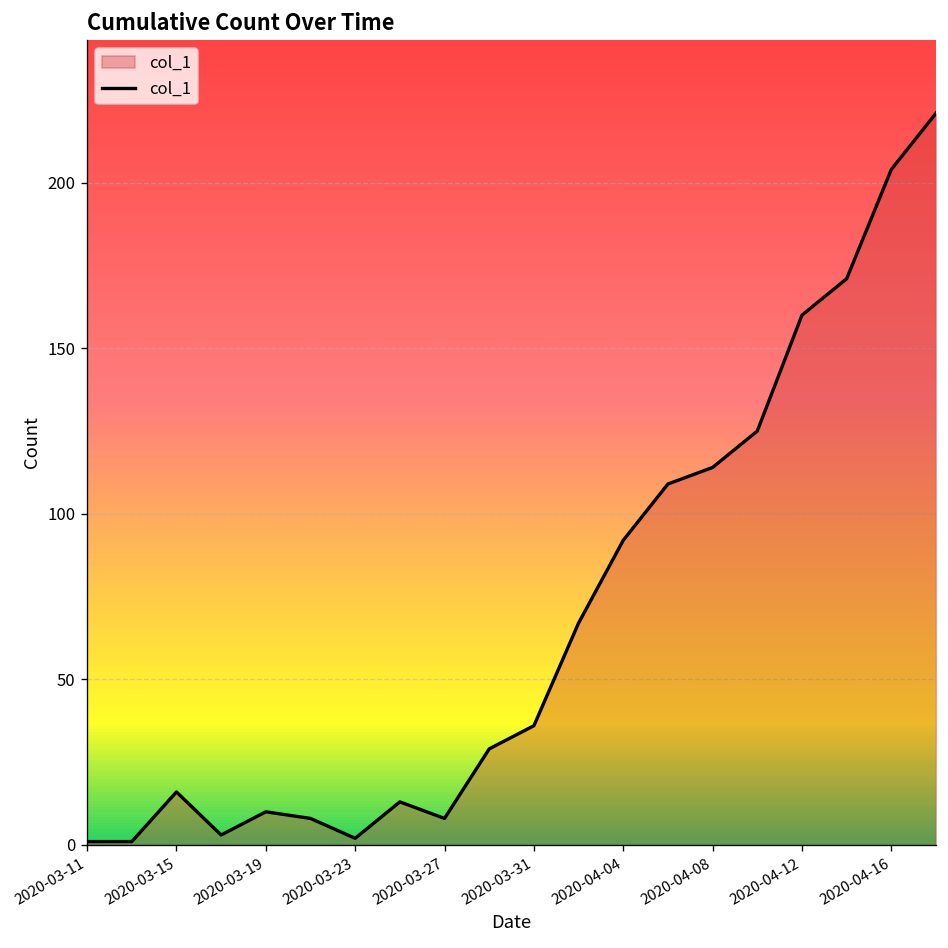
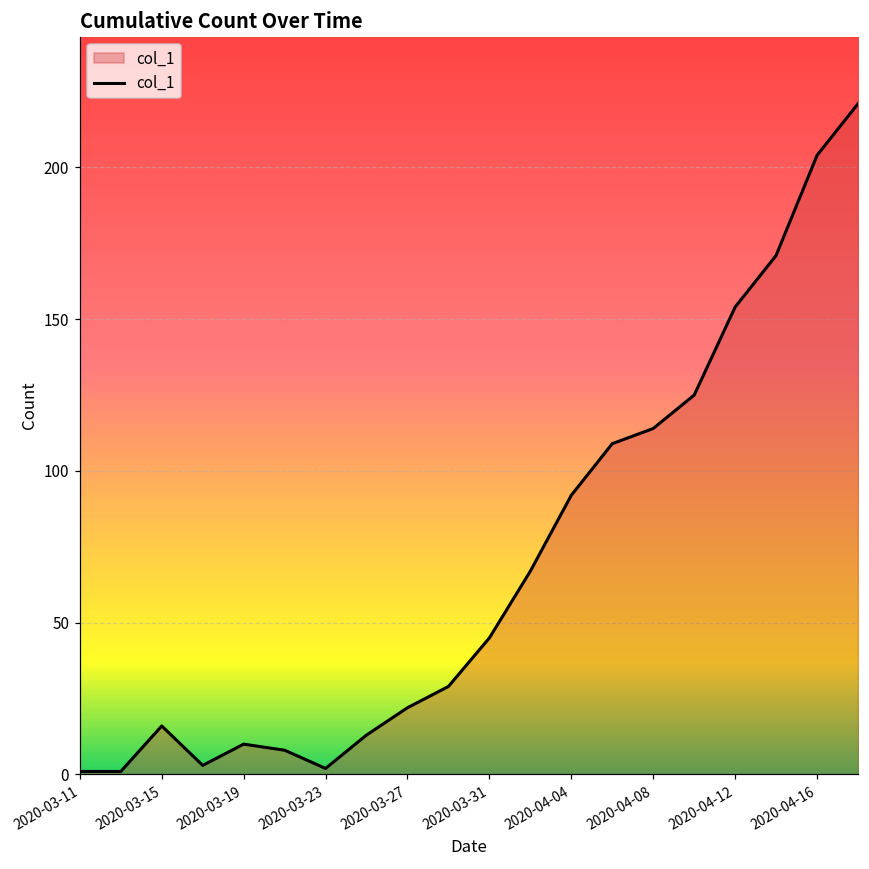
2020-03-27: 8 -> 22
2020-03-31: 36 -> 45
2020-04-12: 160 -> 154
